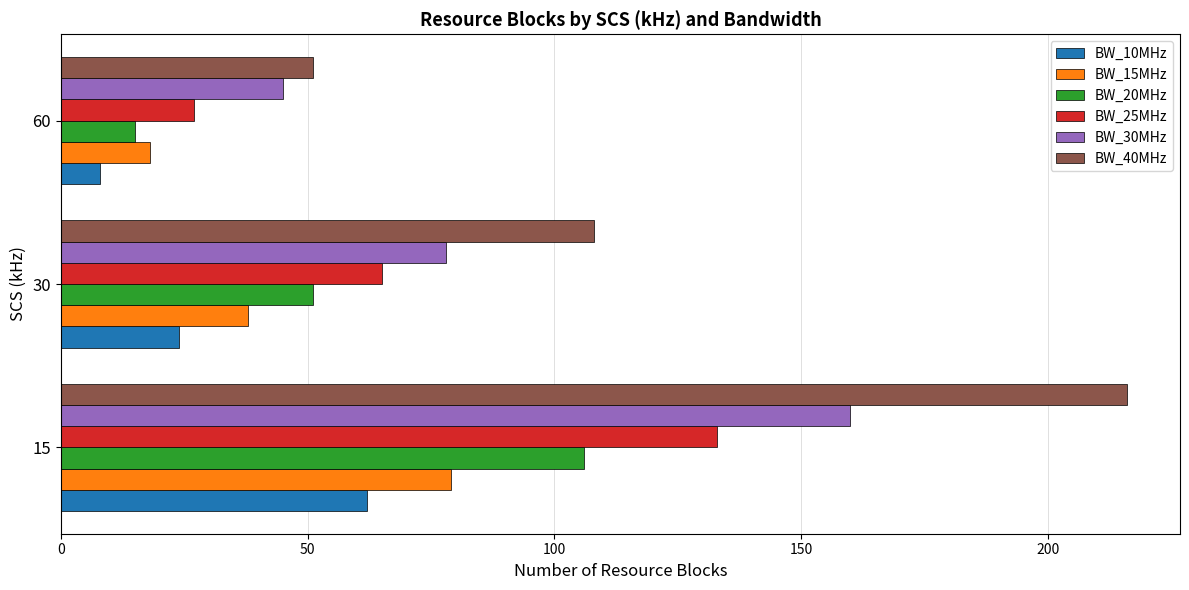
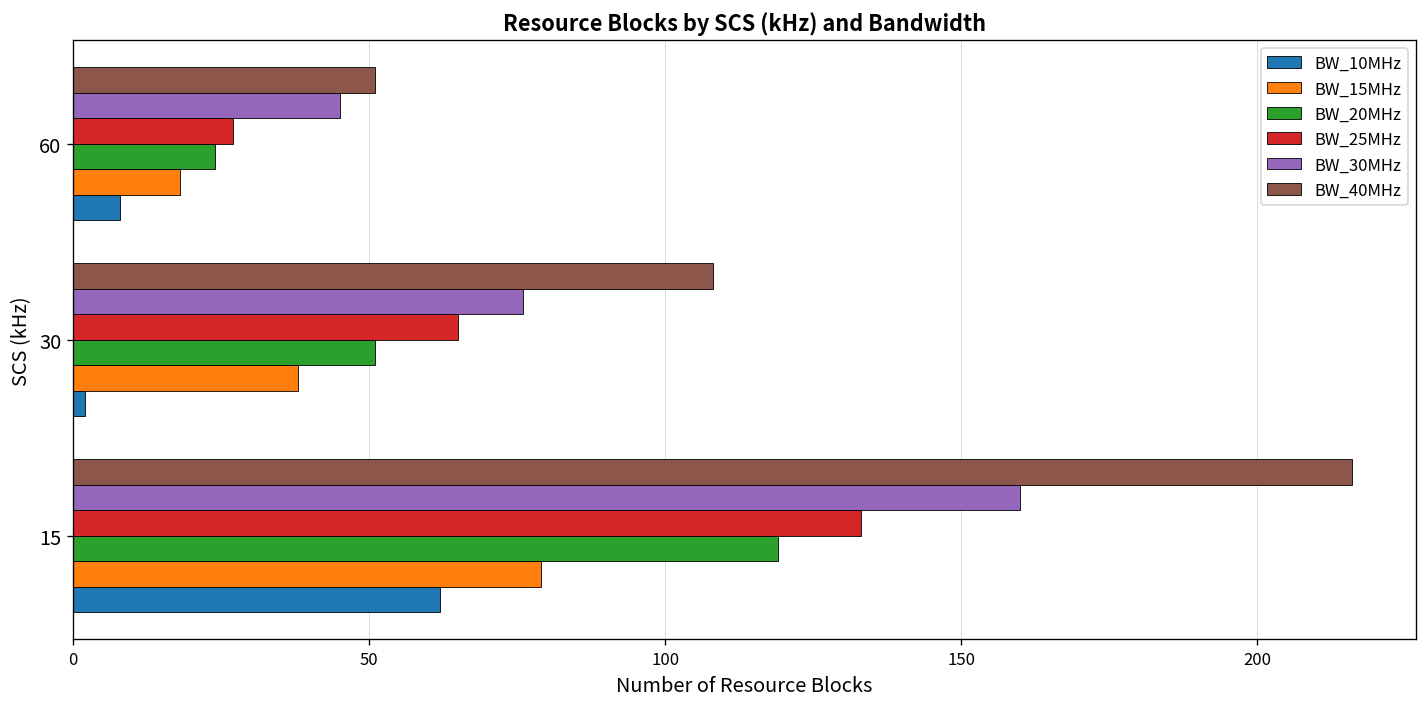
BW_20MHz, 60: 15 -> 24
BW_30MHz, 30: 78 -> 76
BW_10MHz, 30: 24 -> 2
BW_20MHz, 15: 106 -> 119
